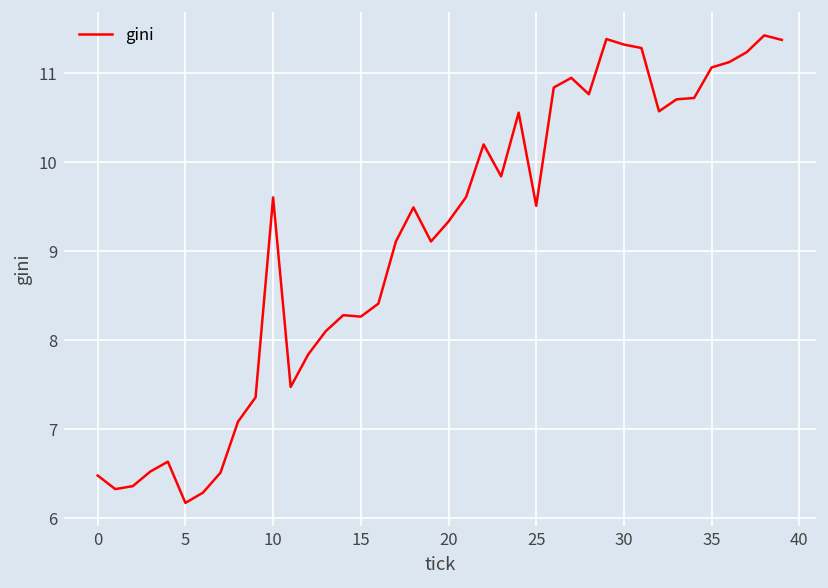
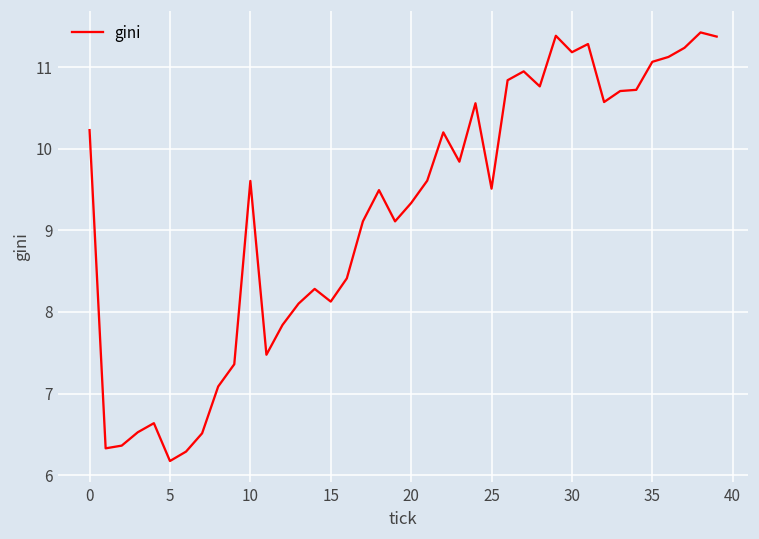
0: 6.5 -> 10.2
15: 8.3 -> 8.1
30: 11.3 -> 11.2
